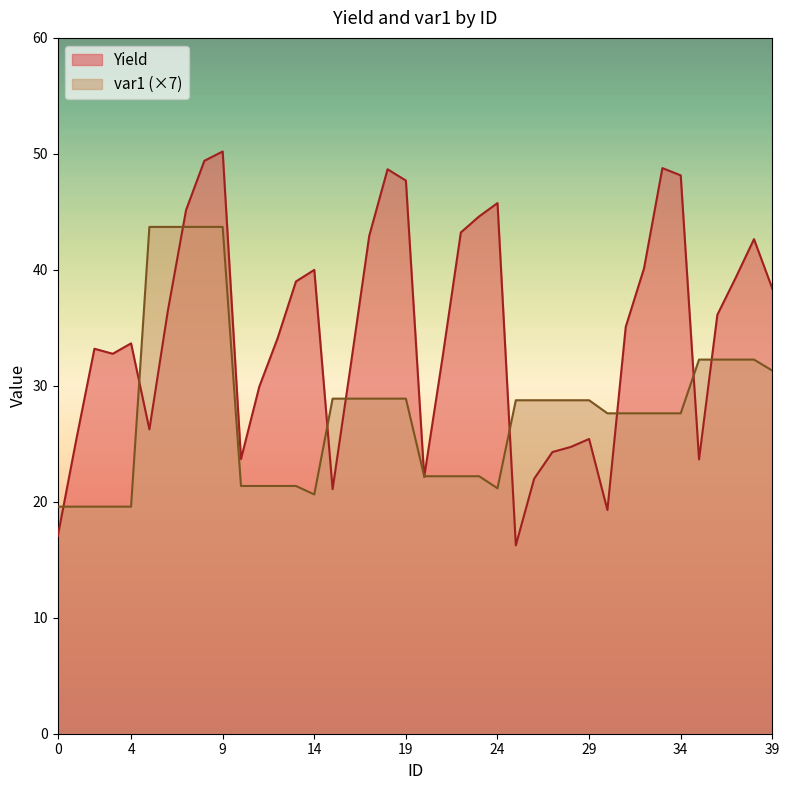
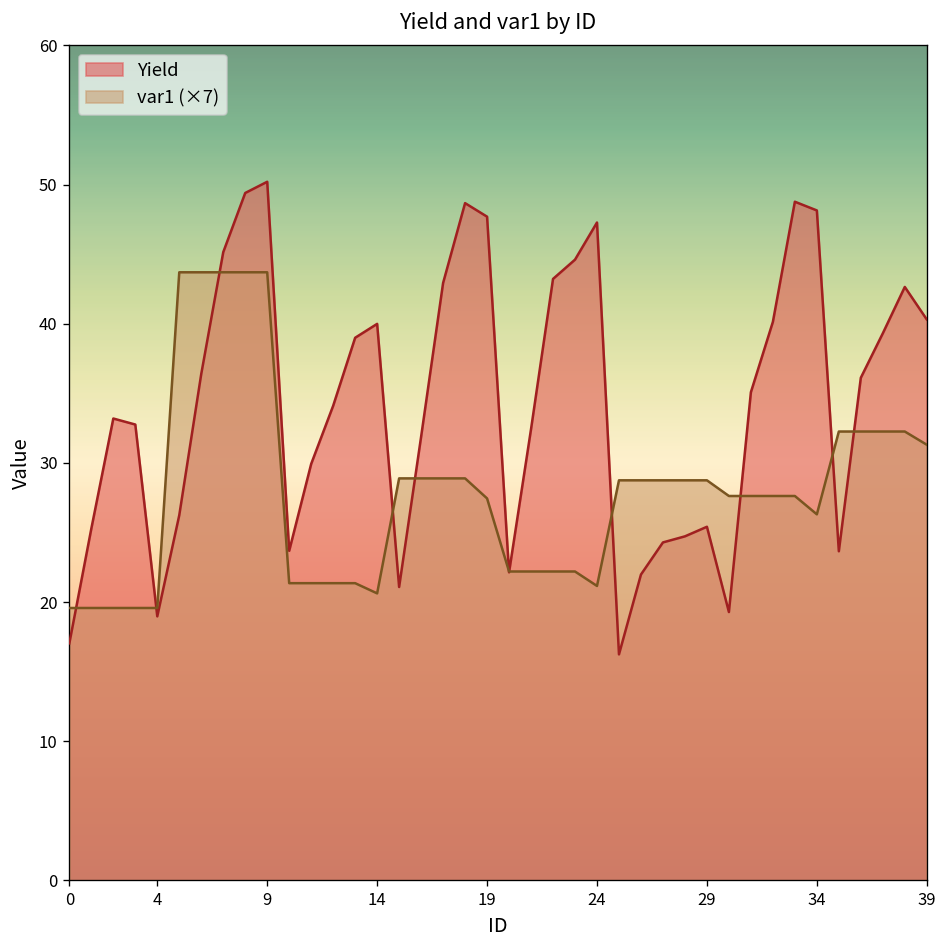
Yield, 4: 33.7 -> 19.0
var1 (×7), 19: 28.9 -> 27.5
Yield, 24: 45.8 -> 47.3
var1 (×7), 34: 27.6 -> 26.3
Yield, 39: 38.4 -> 40.3
